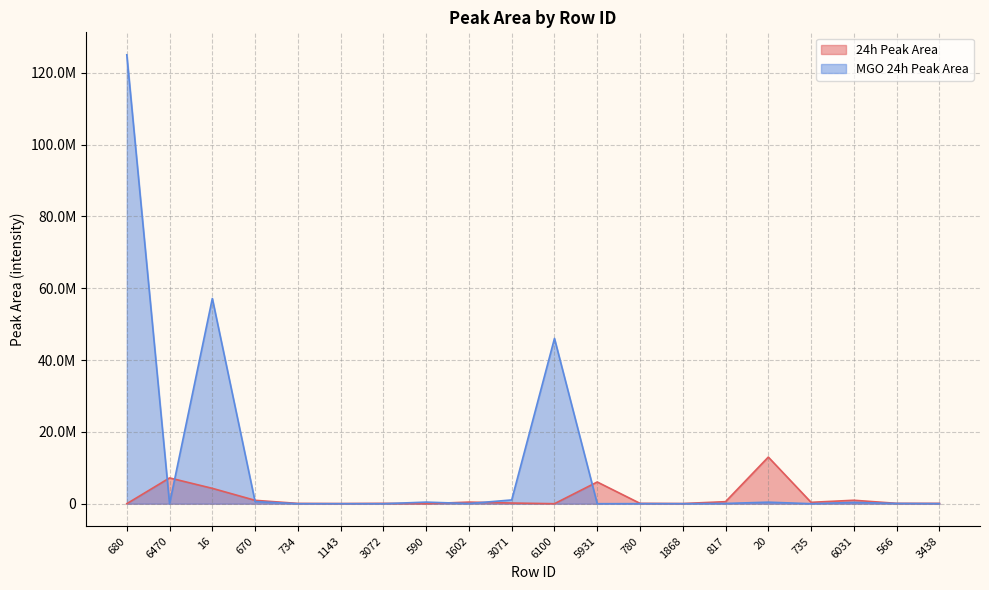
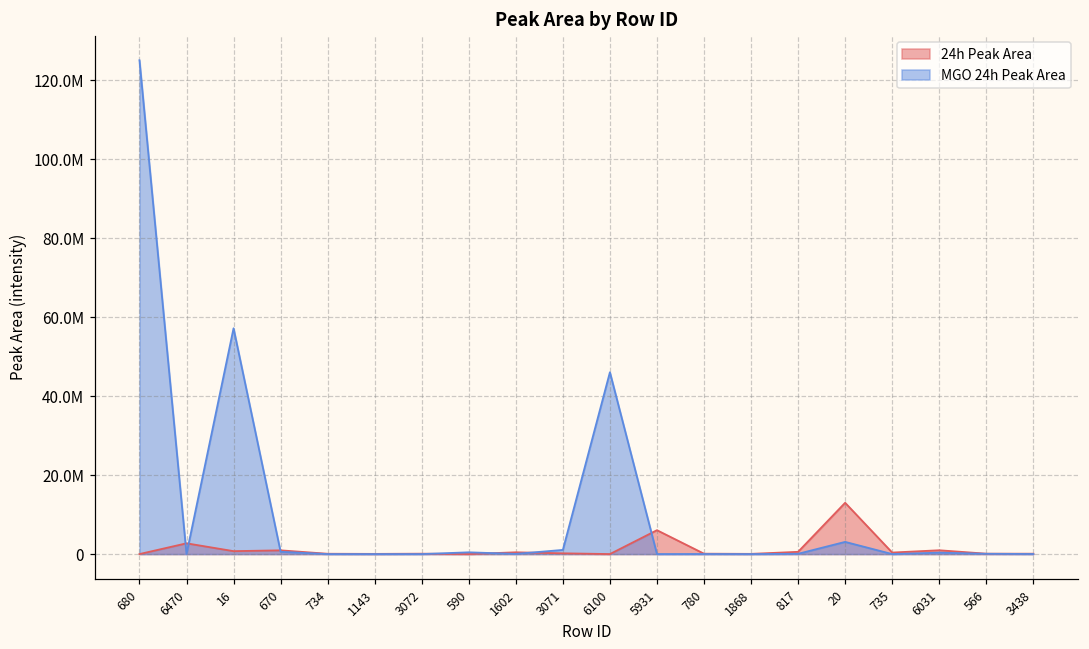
24h Peak Area, 6470: 7000000 -> 3000000
24h Peak Area, 16: 4000000 -> 1000000
MGO 24h Peak Area, 20: 0 -> 3000000
